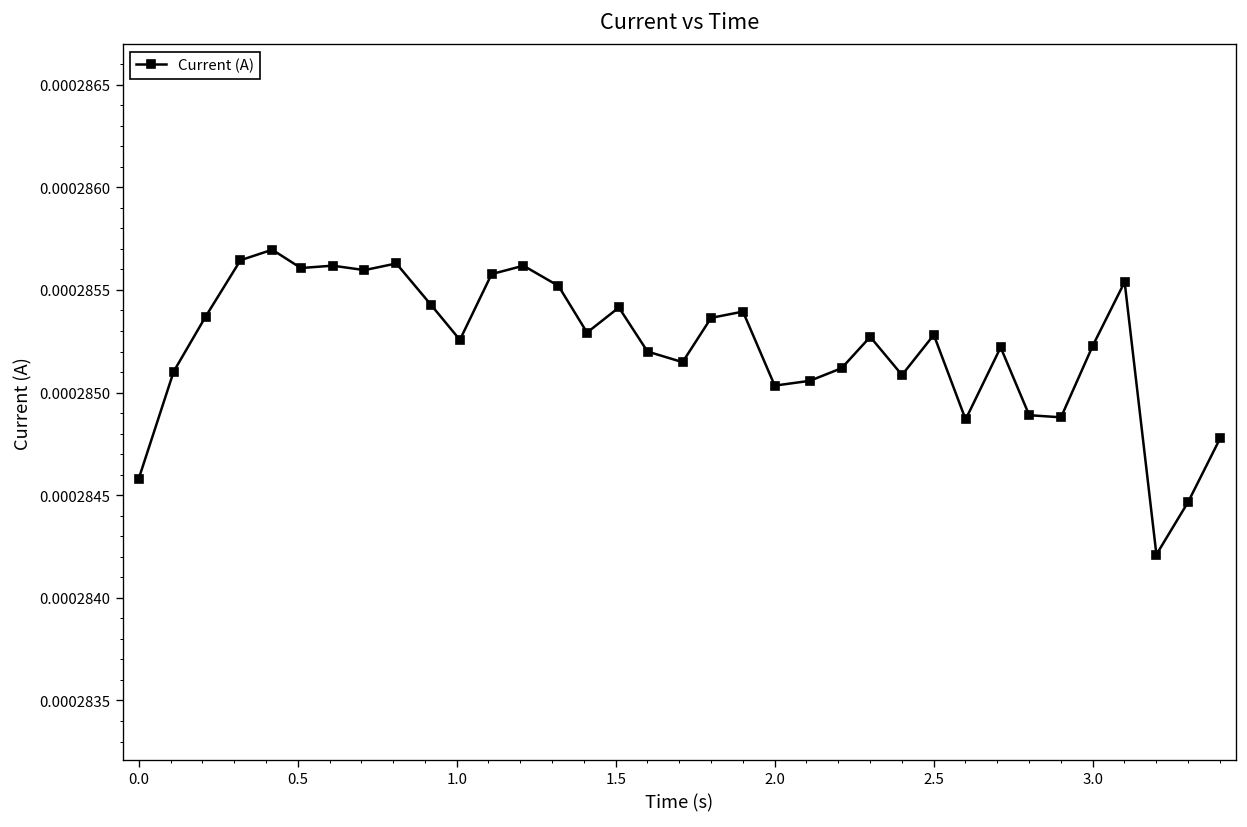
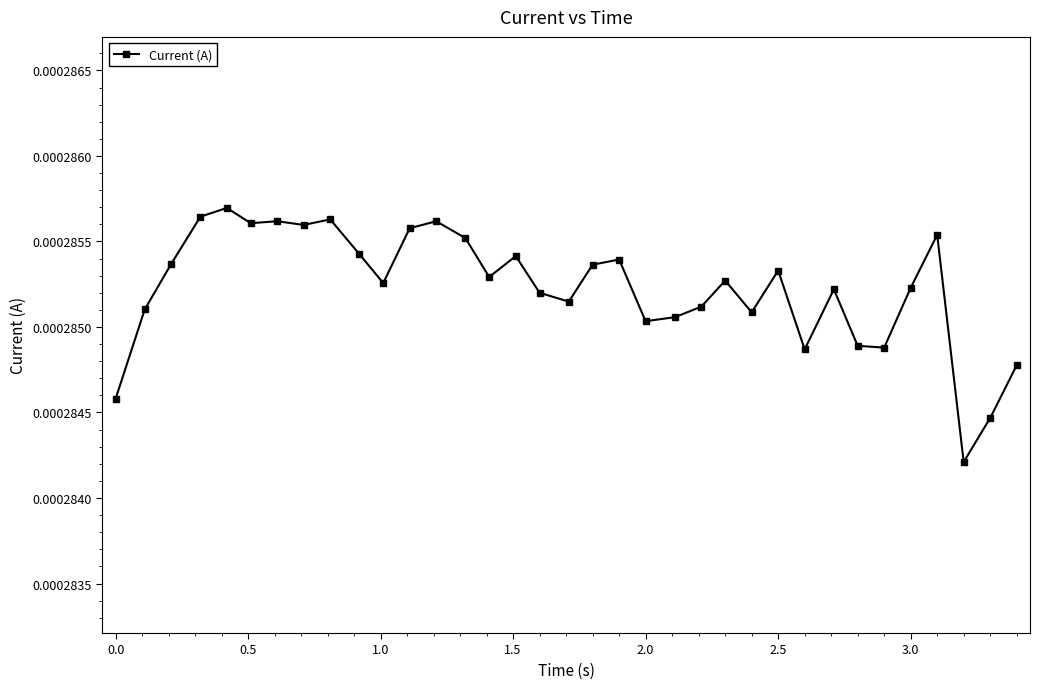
2.5: 0.00028528 -> 0.00028533
